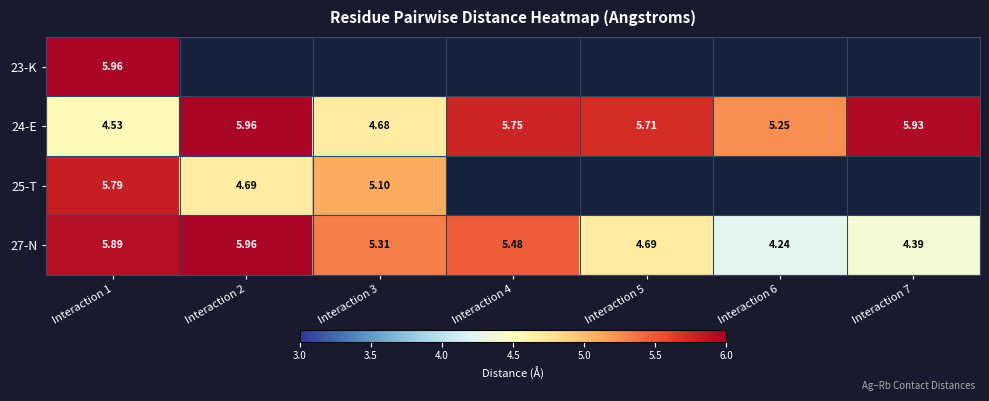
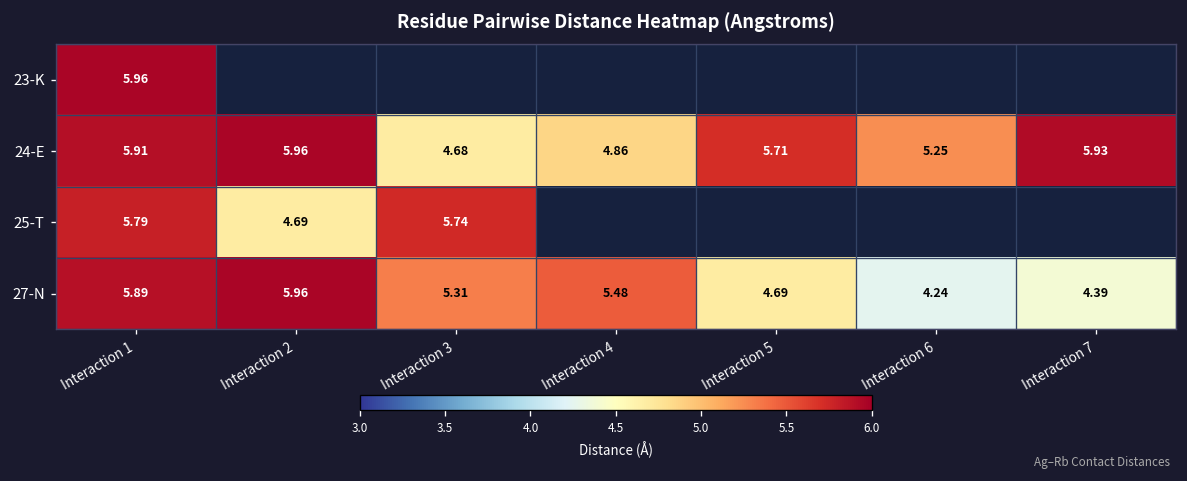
24-E, Interaction 1: 4.53 -> 5.91
24-E, Interaction 4: 5.75 -> 4.86
25-T, Interaction 3: 5.10 -> 5.74
